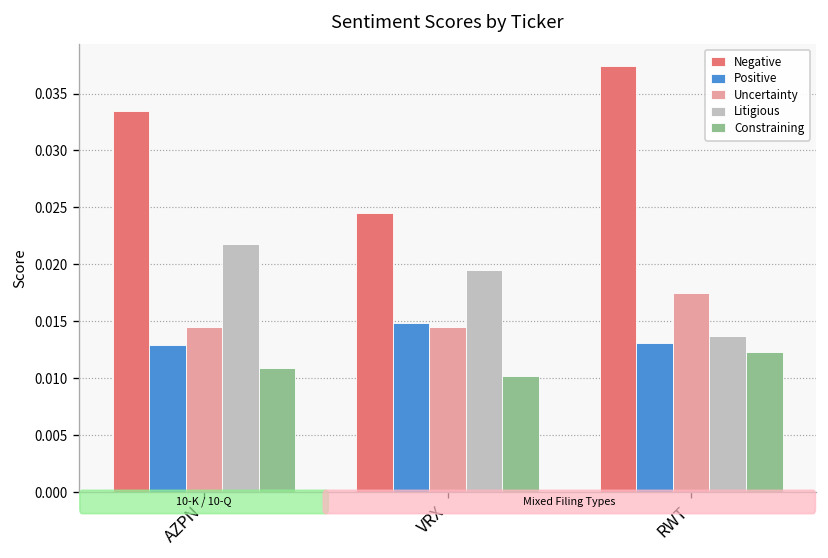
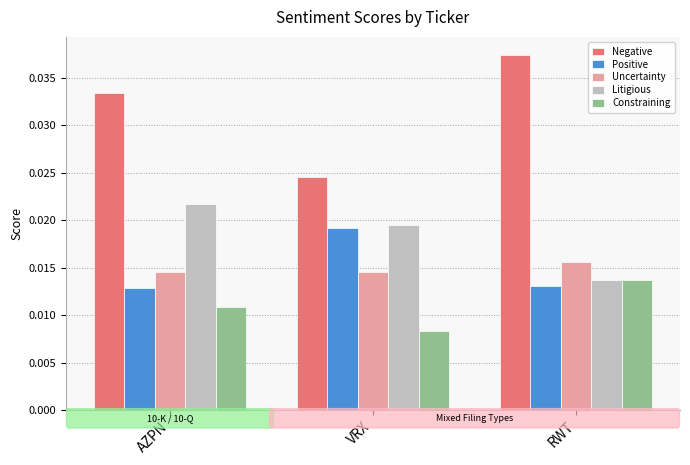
Positive, VRX: 0.015 -> 0.019
Constraining, VRX: 0.010 -> 0.008
Uncertainty, RWT: 0.018 -> 0.016
Constraining, RWT: 0.012 -> 0.014
